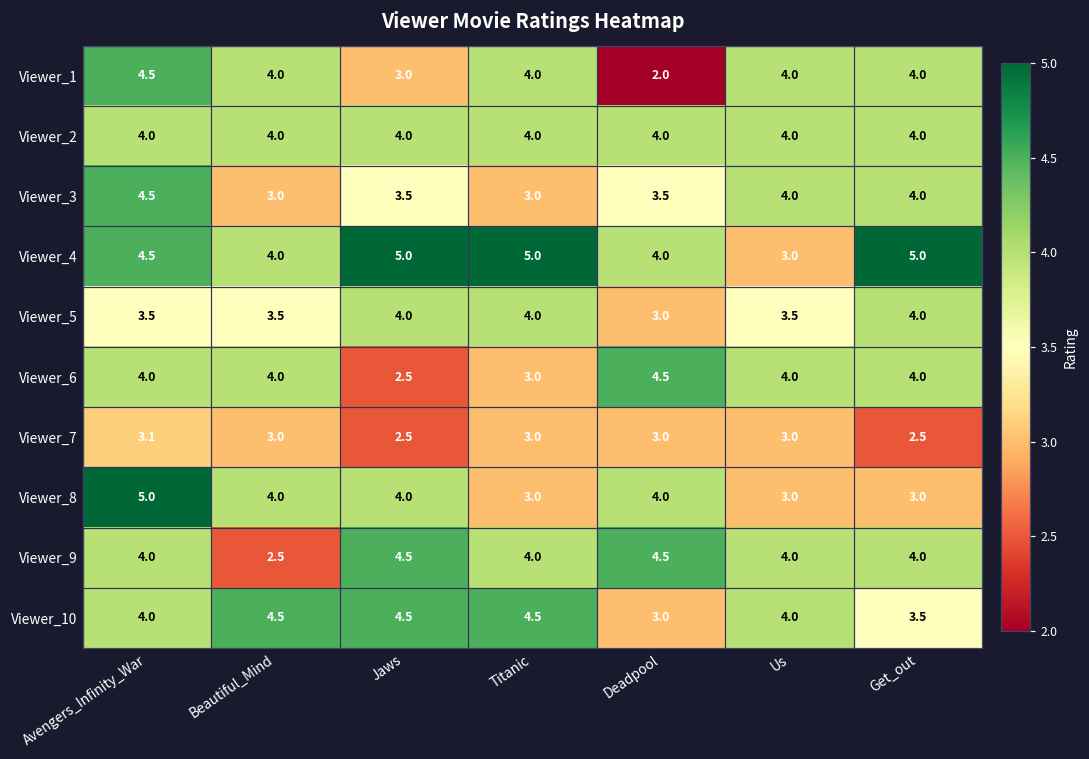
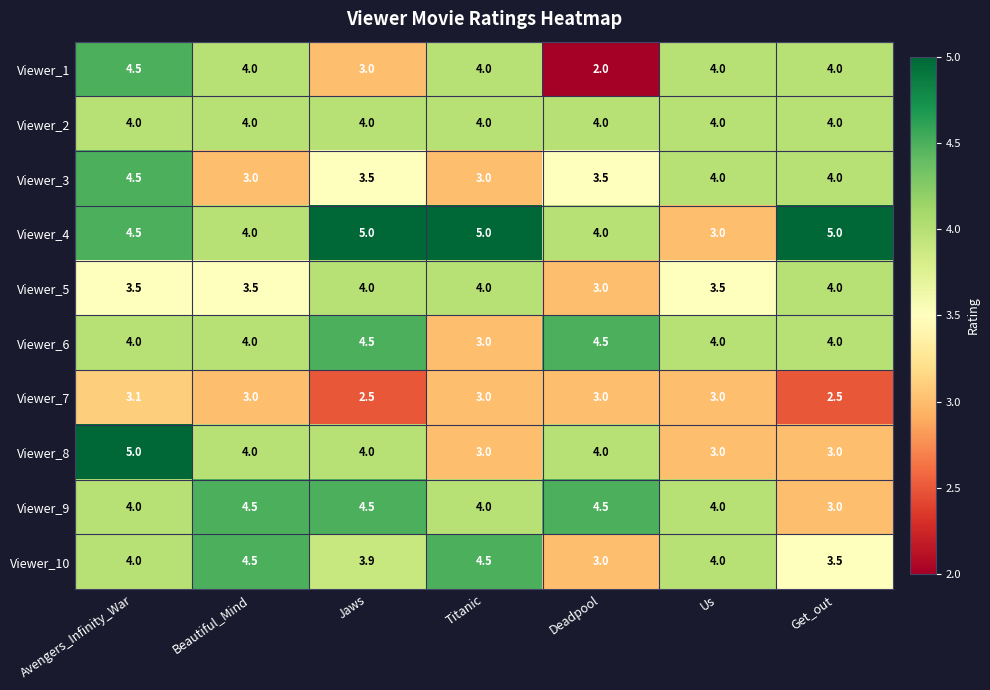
Viewer_6, Jaws: 2.5 -> 4.5
Viewer_9, Beautiful_Mind: 2.5 -> 4.5
Viewer_9, Get_out: 4.0 -> 3.0
Viewer_10, Jaws: 4.5 -> 3.9
